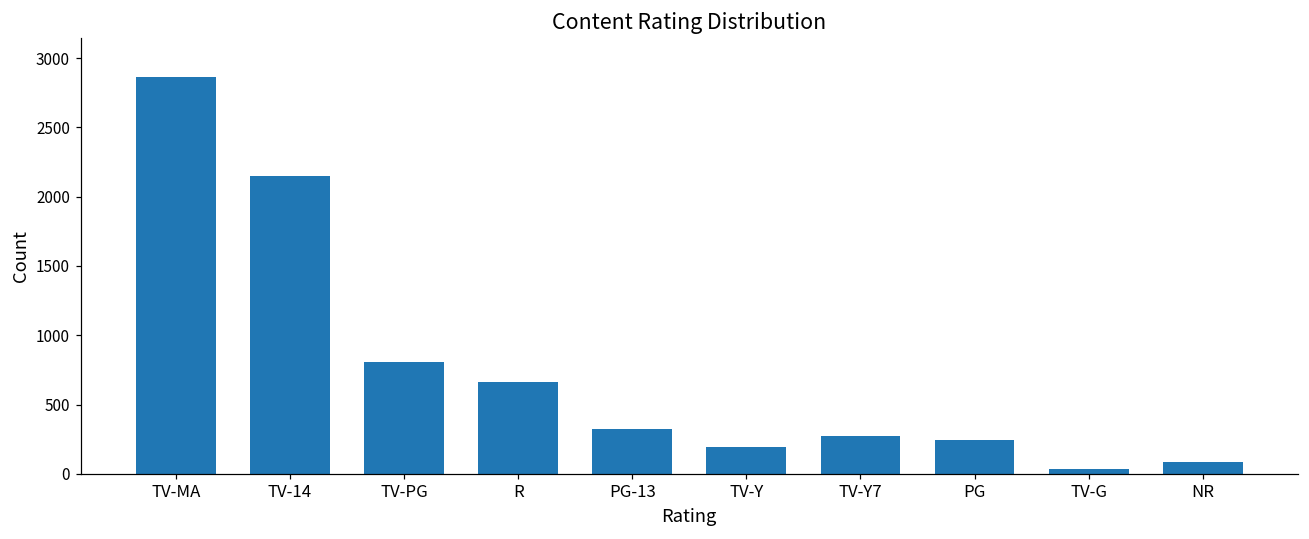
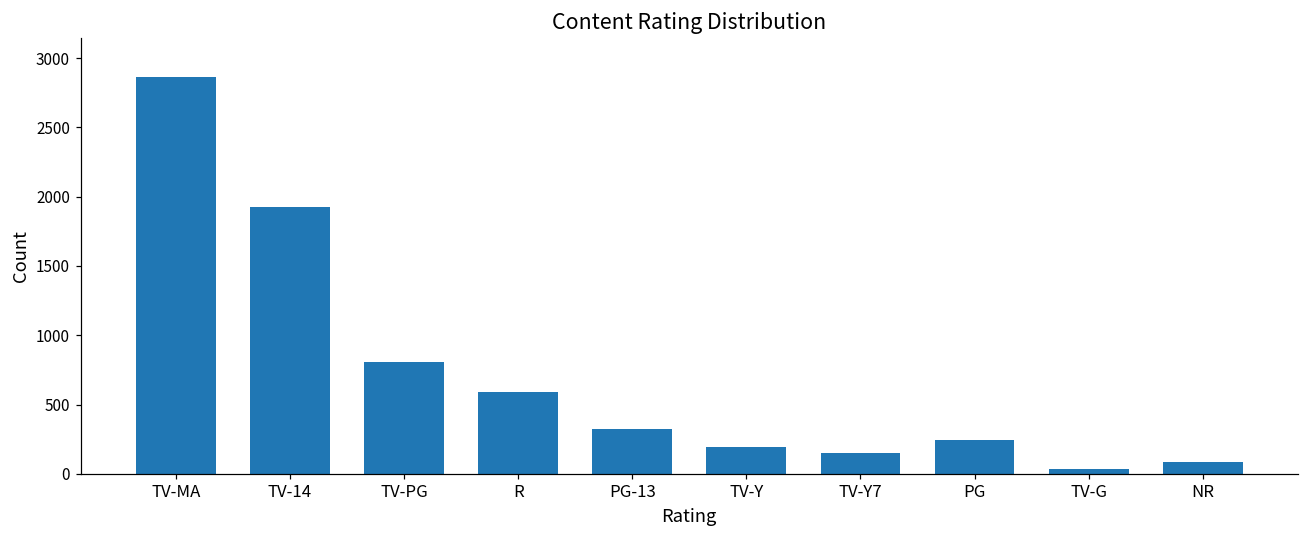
TV-14: 2150 -> 1930
R: 670 -> 590
TV-Y7: 270 -> 150
